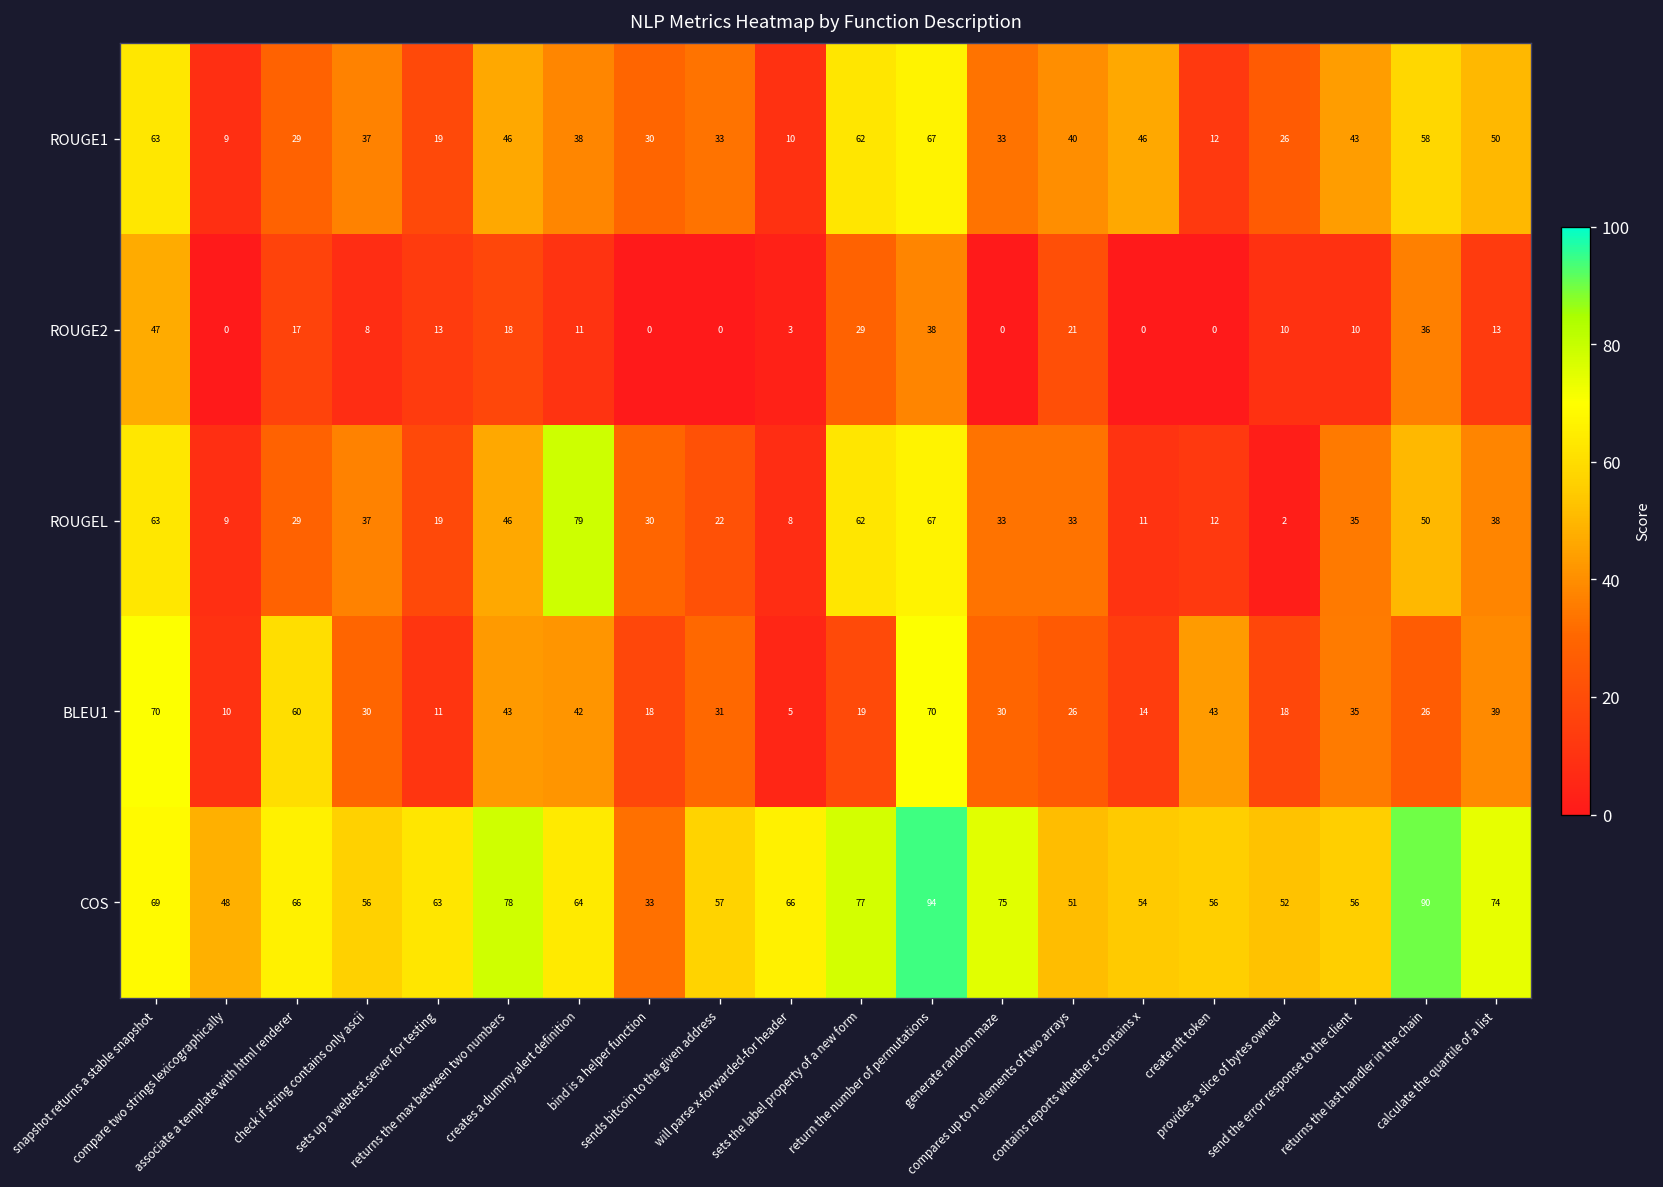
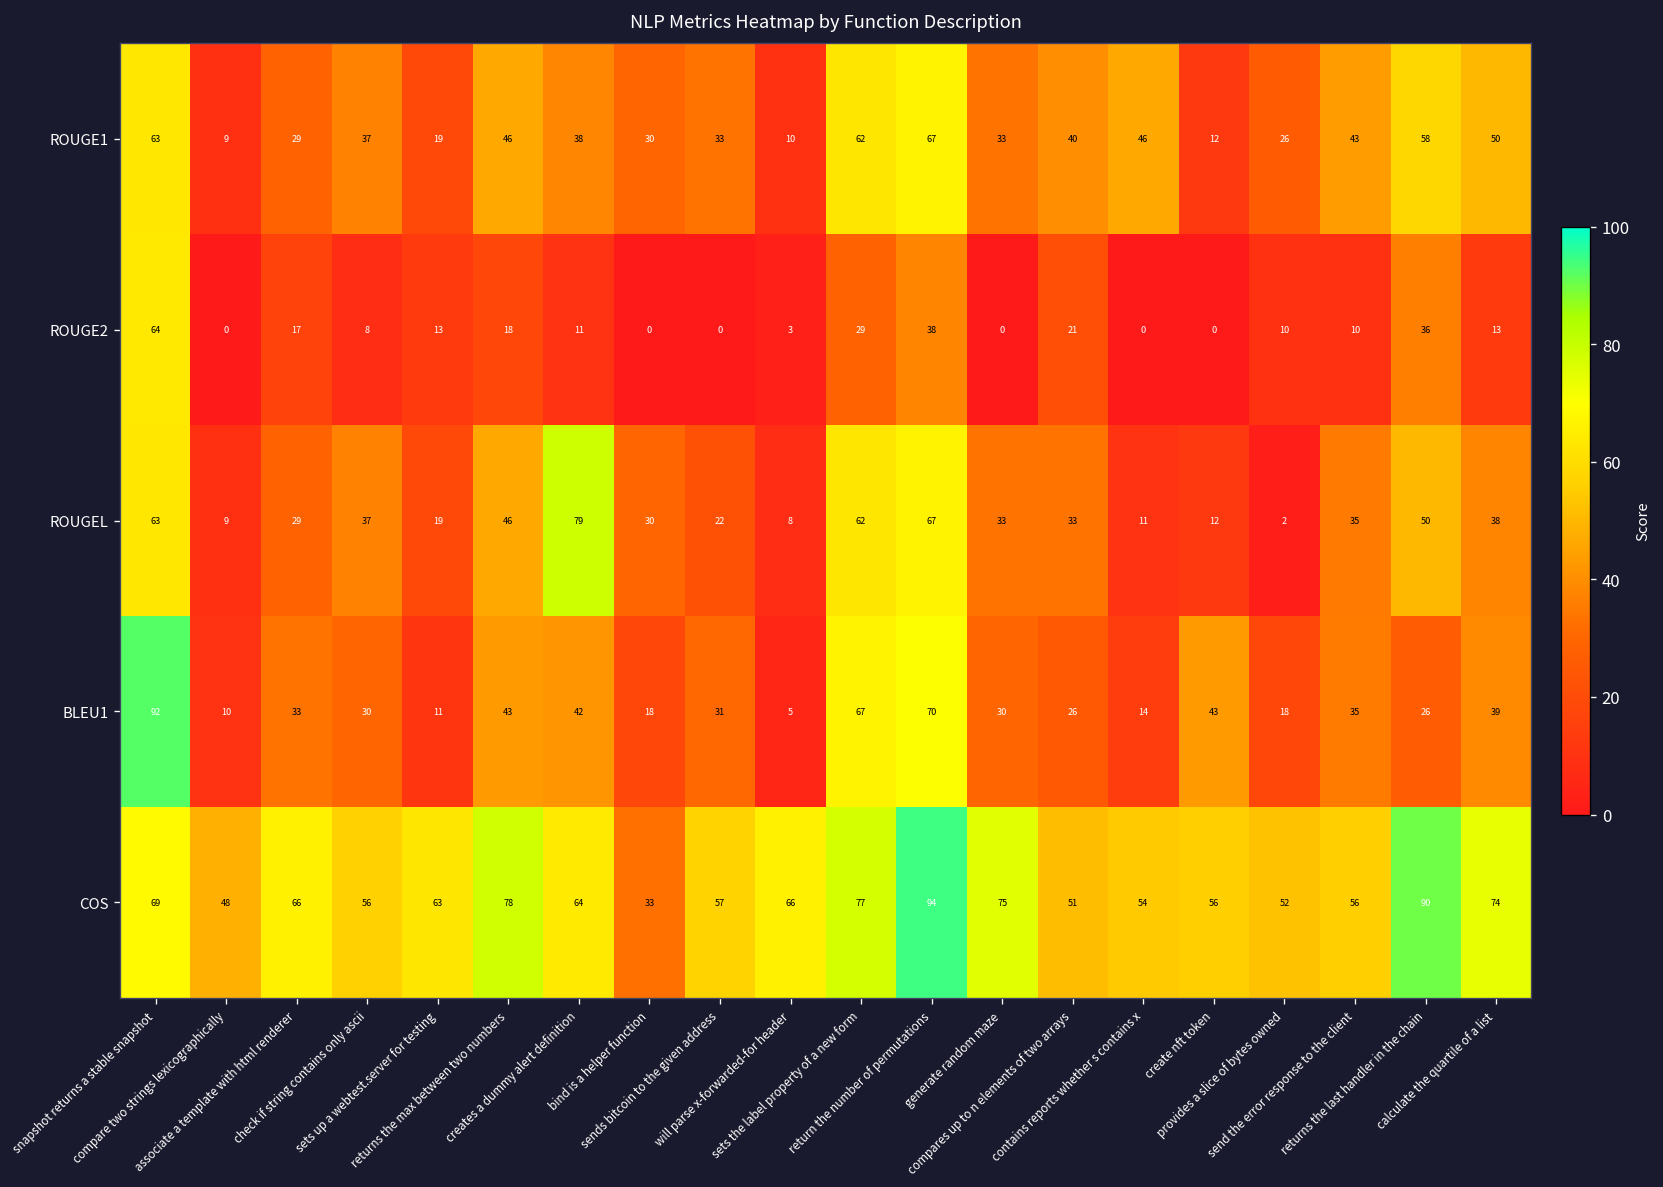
ROUGE2, snapshot returns a stable snapshot: 47 -> 64
BLEU1, snapshot returns a stable snapshot: 70 -> 92
BLEU1, associate a template with html renderer: 60 -> 33
BLEU1, sets the label property of a new form: 19 -> 67
